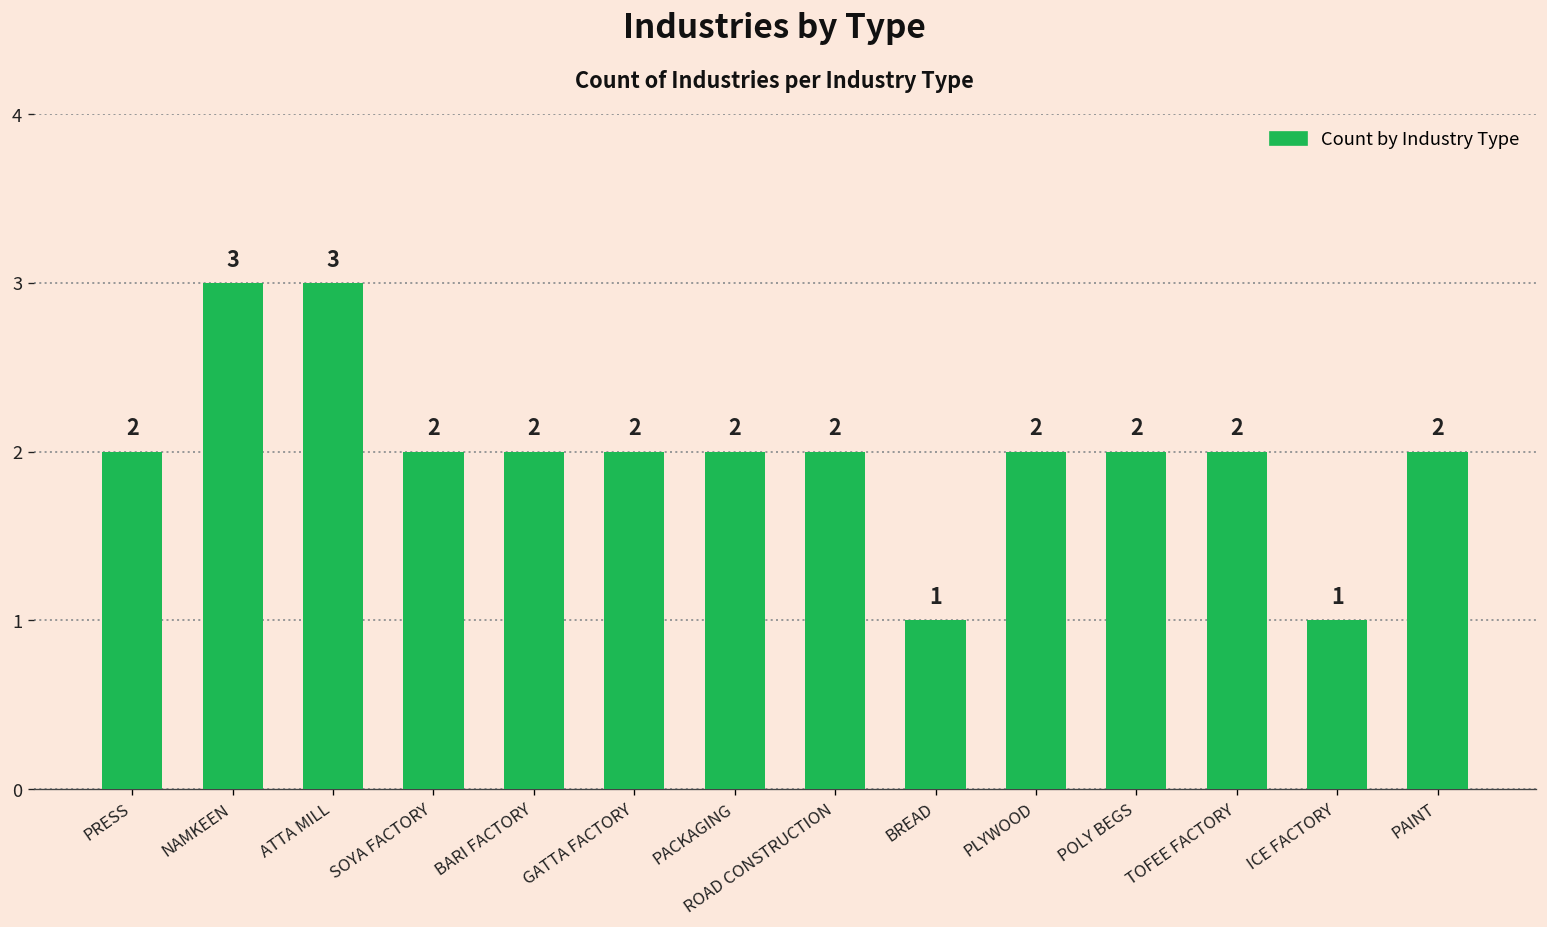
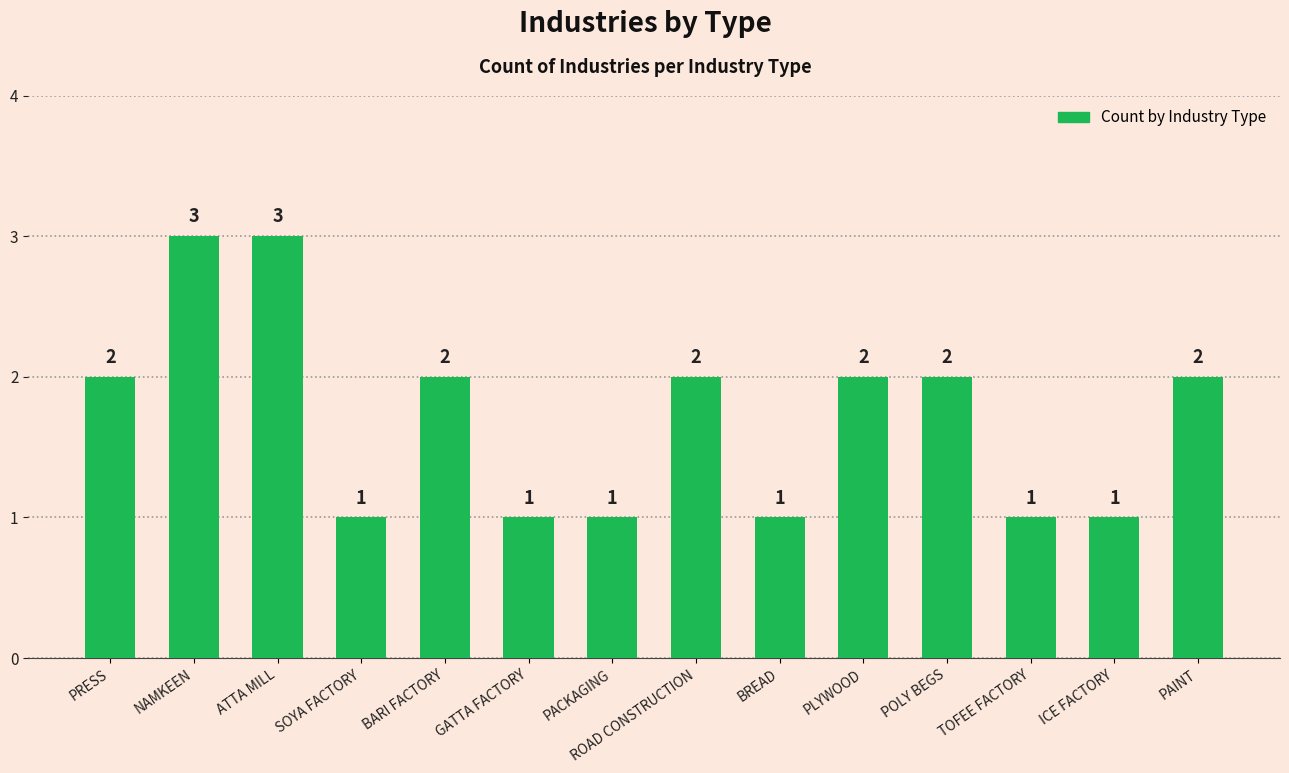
SOYA FACTORY: 2 -> 1
GATTA FACTORY: 2 -> 1
PACKAGING: 2 -> 1
TOFEE FACTORY: 2 -> 1
